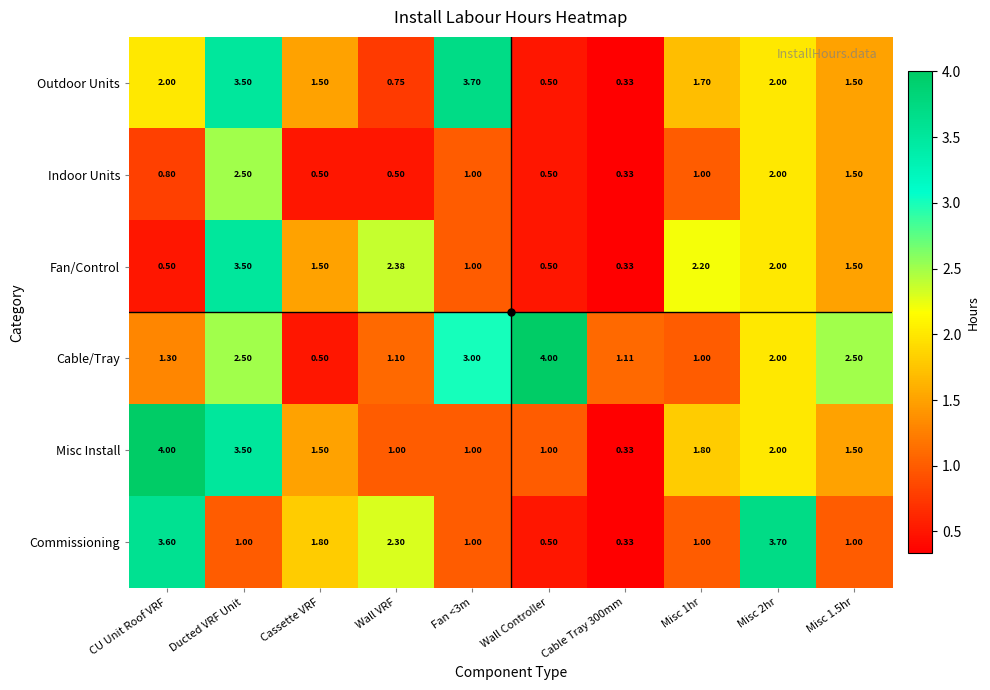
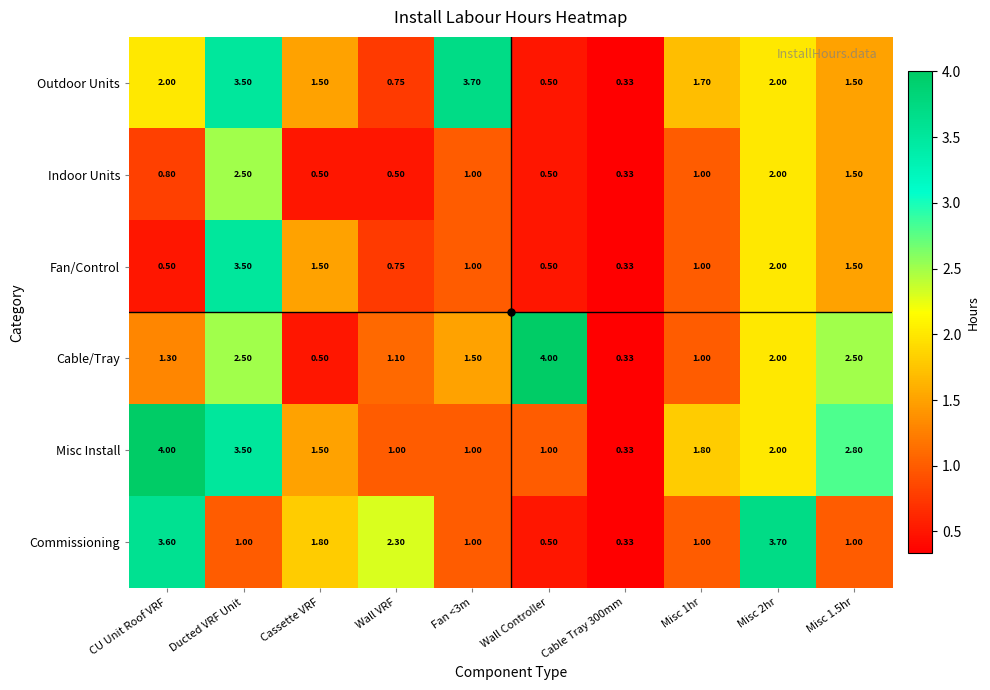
Fan/Control, Wall VRF: 2.38 -> 0.75
Fan/Control, Misc 1hr: 2.20 -> 1.00
Cable/Tray, Fan <3m: 3.00 -> 1.50
Cable/Tray, Cable Tray 300mm: 1.11 -> 0.33
Misc Install, Misc 1.5hr: 1.50 -> 2.80
